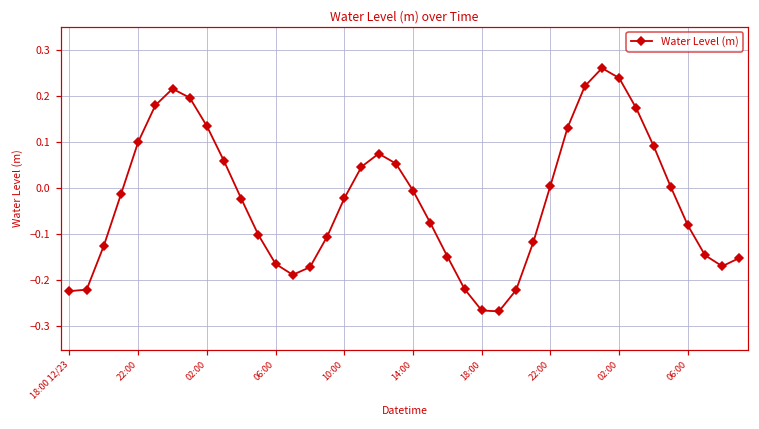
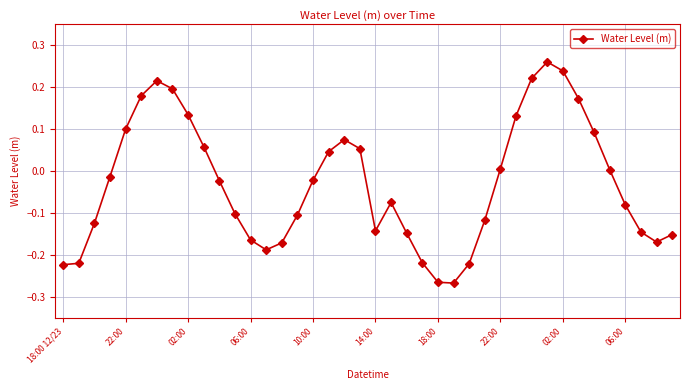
14:00: -0.01 -> -0.14
